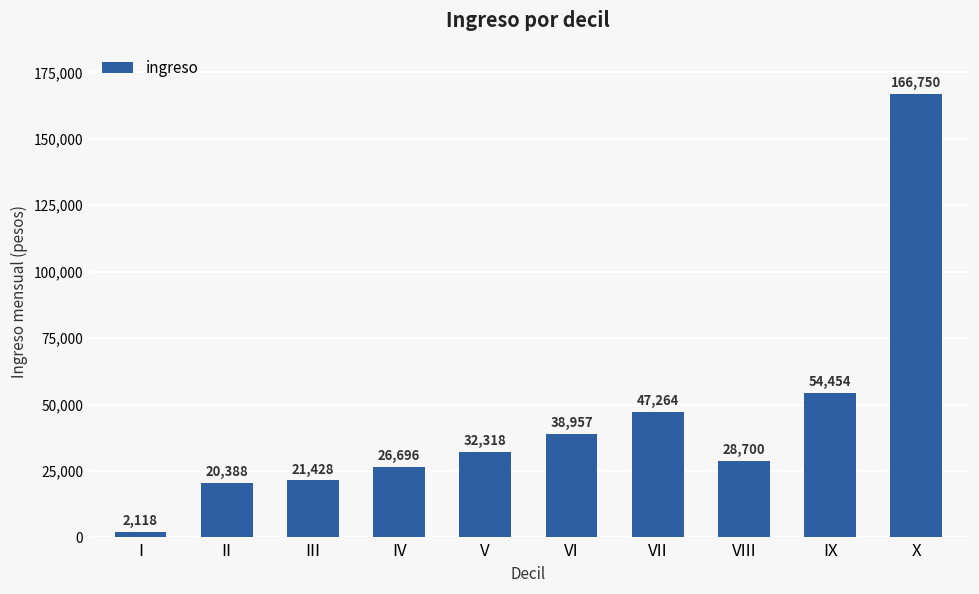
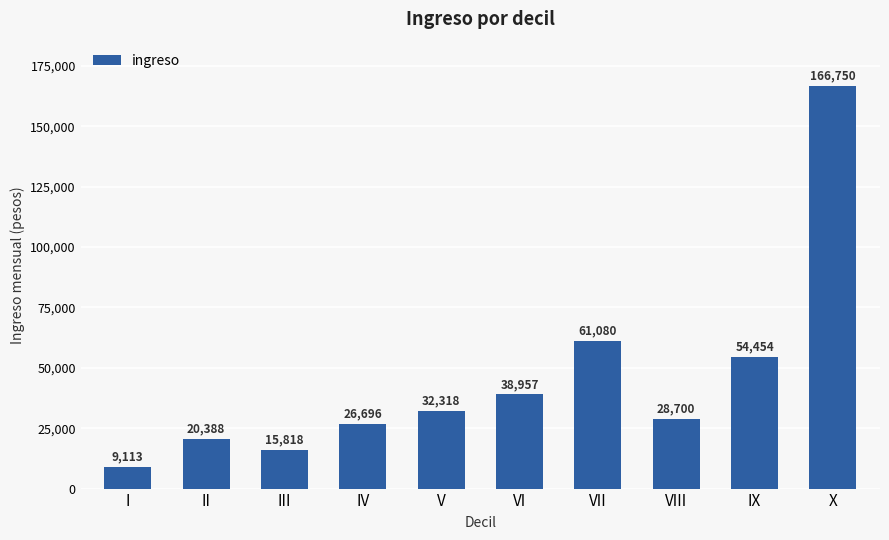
I: 2,118 -> 9,113
III: 21,428 -> 15,818
VII: 47,264 -> 61,080
